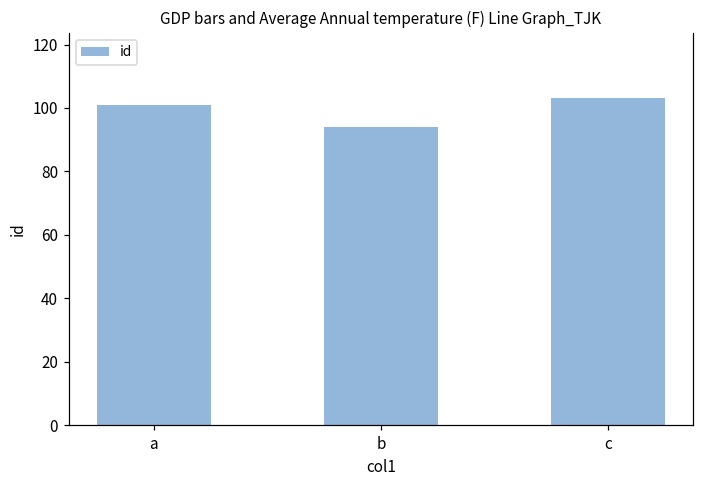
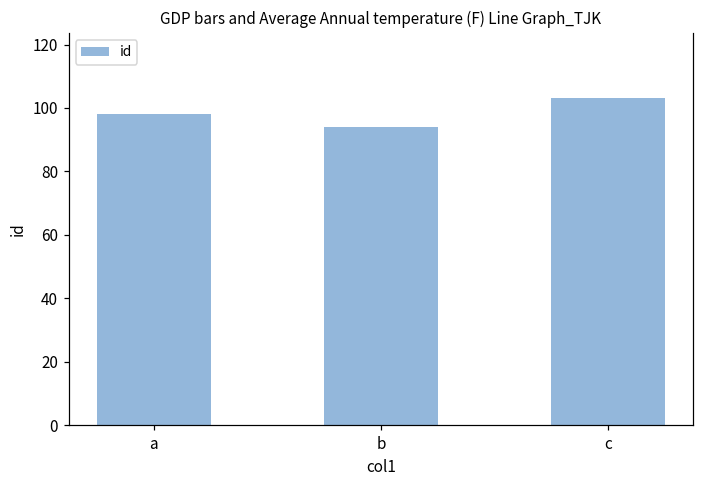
a: 101 -> 98
